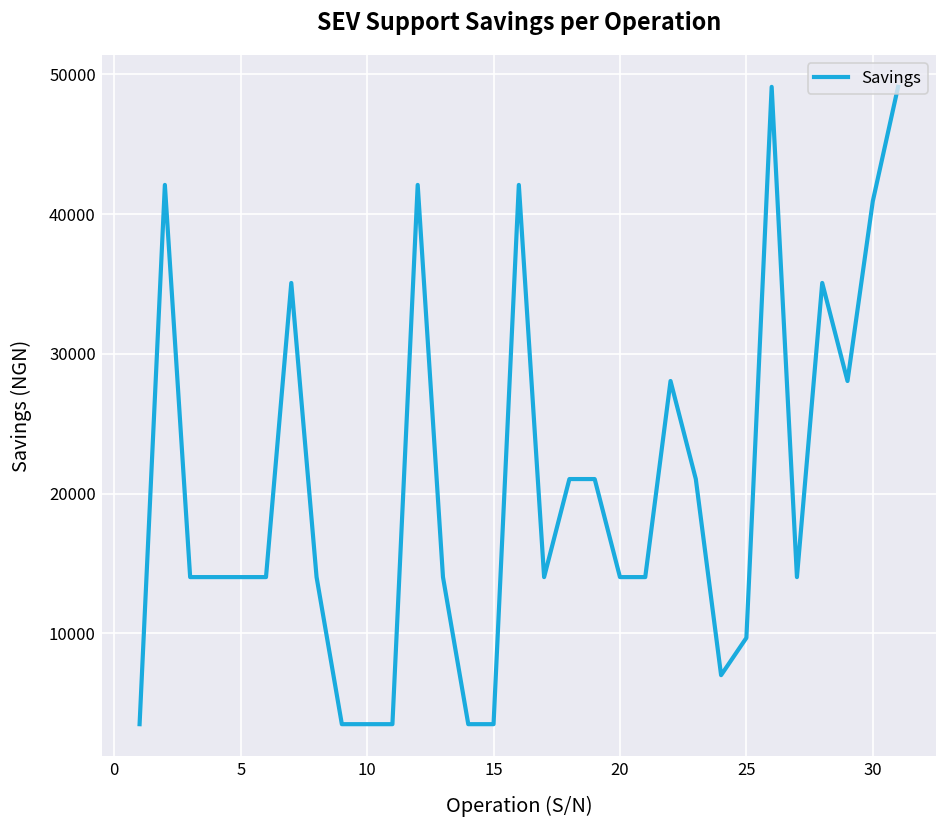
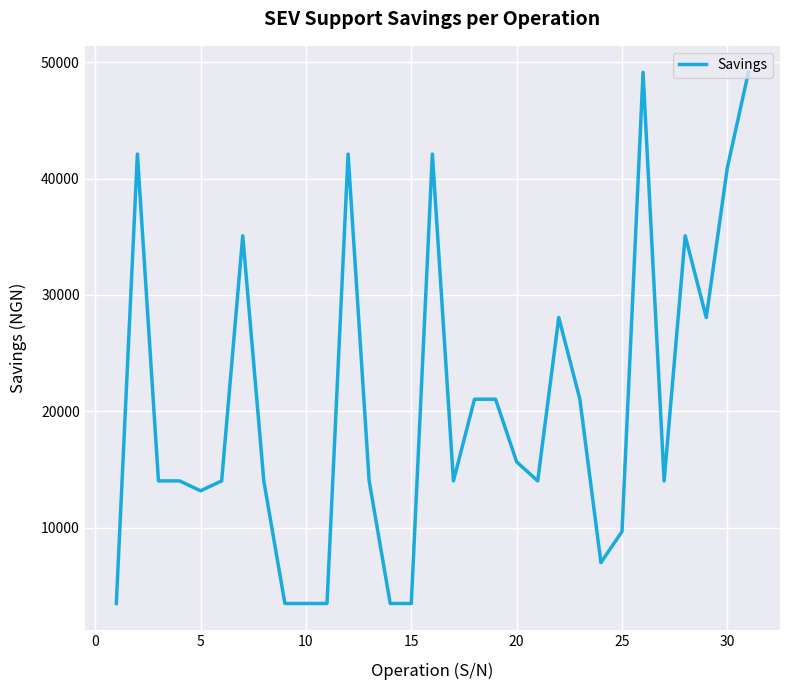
5: 14000 -> 13200
20: 14000 -> 15700
